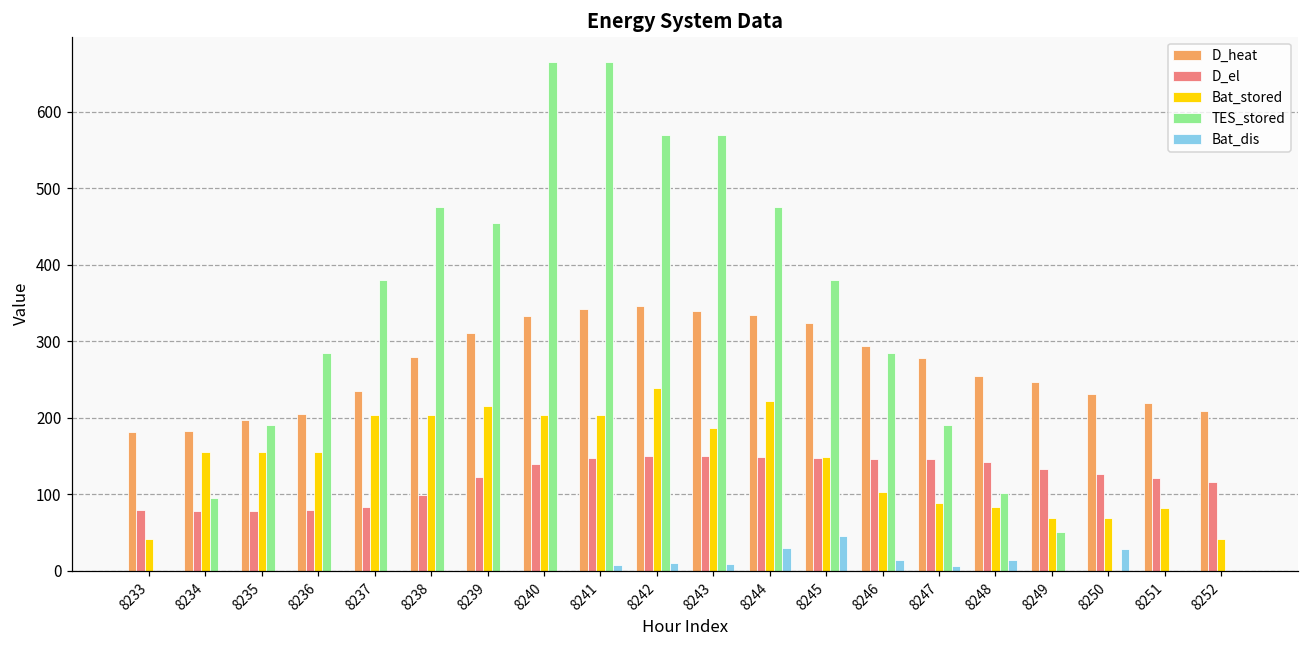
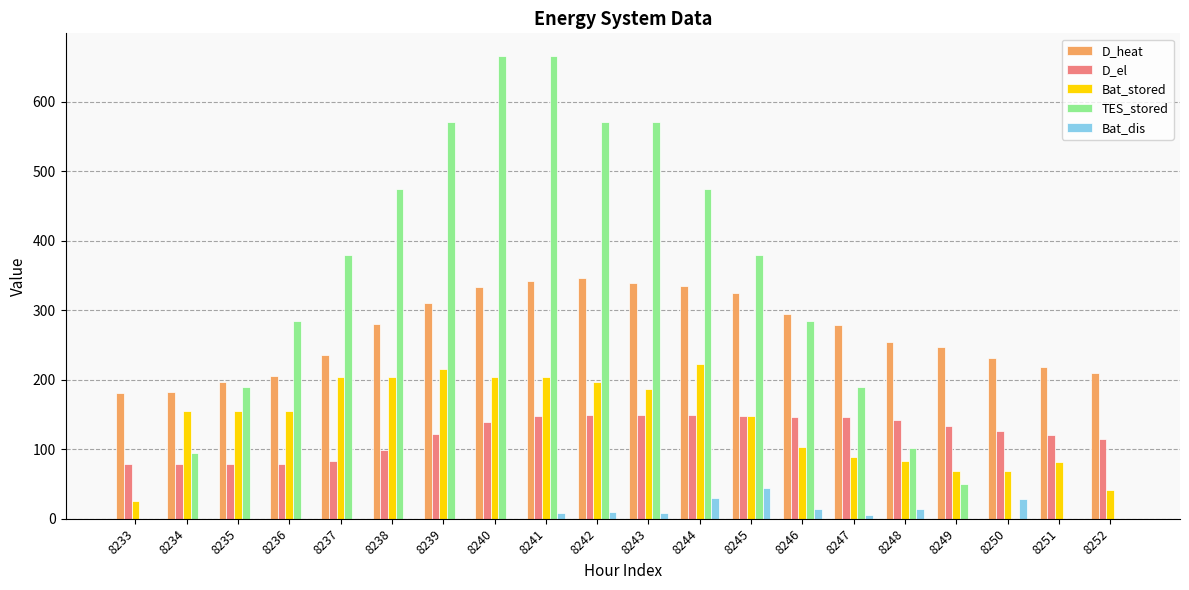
Bat_stored, 8233: 40 -> 30
TES_stored, 8239: 450 -> 570
Bat_stored, 8242: 240 -> 200
